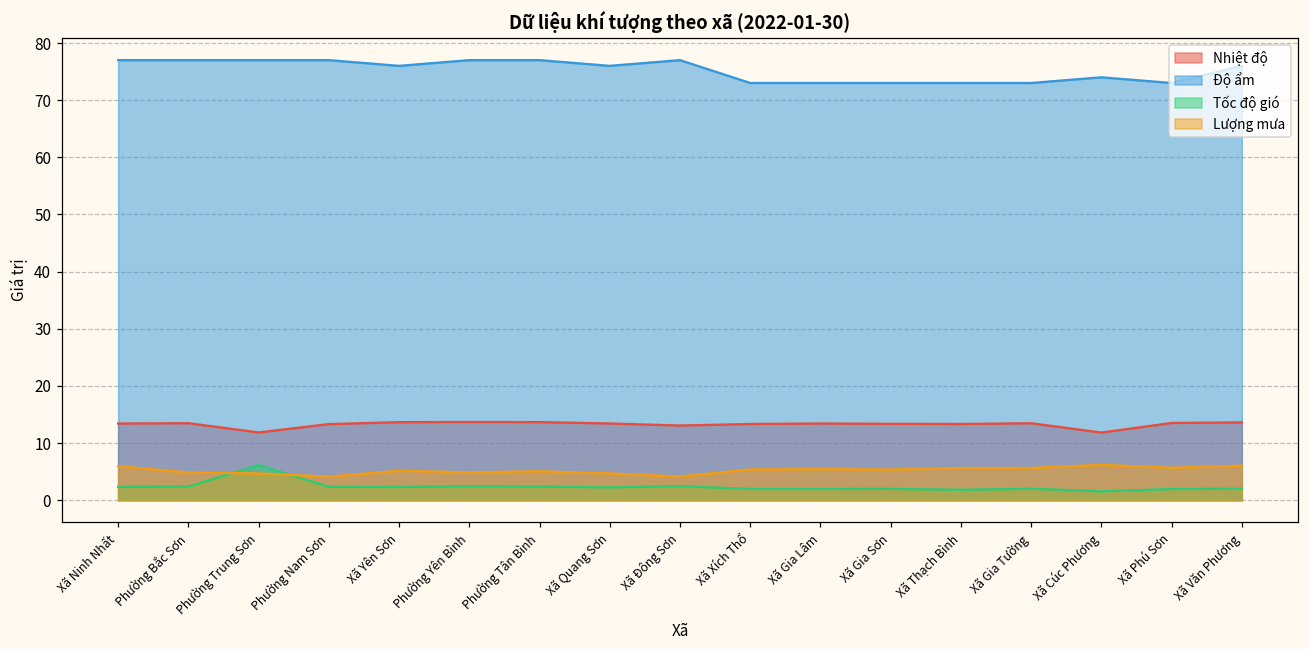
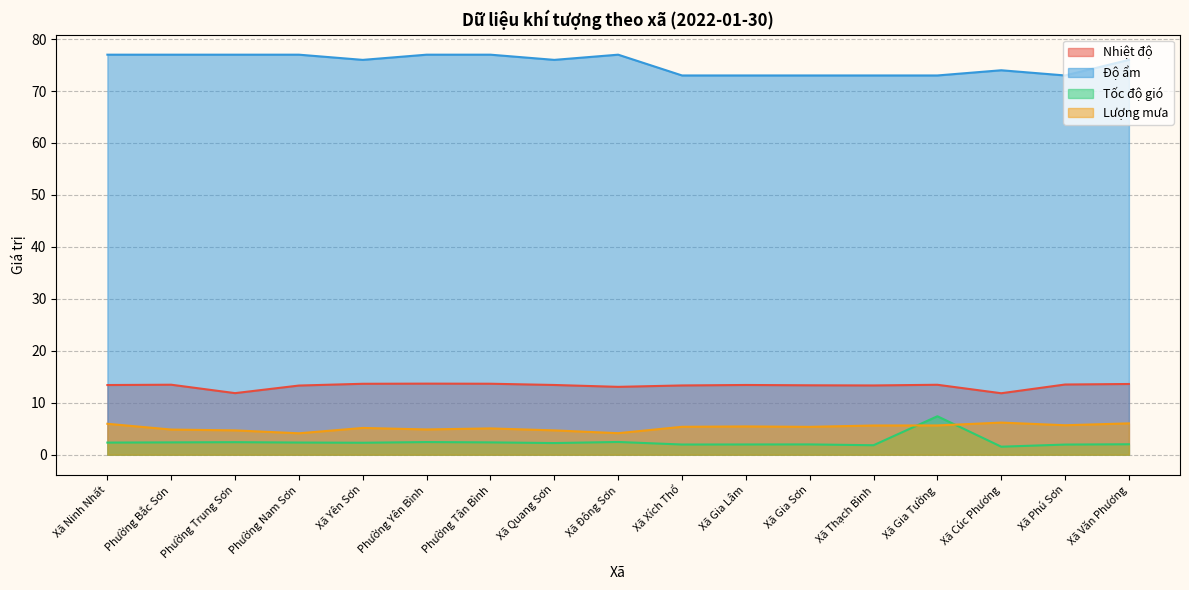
Tốc độ gió, Phường Trung Sơn: 6 -> 2
Tốc độ gió, Xã Gia Tường: 2 -> 7
